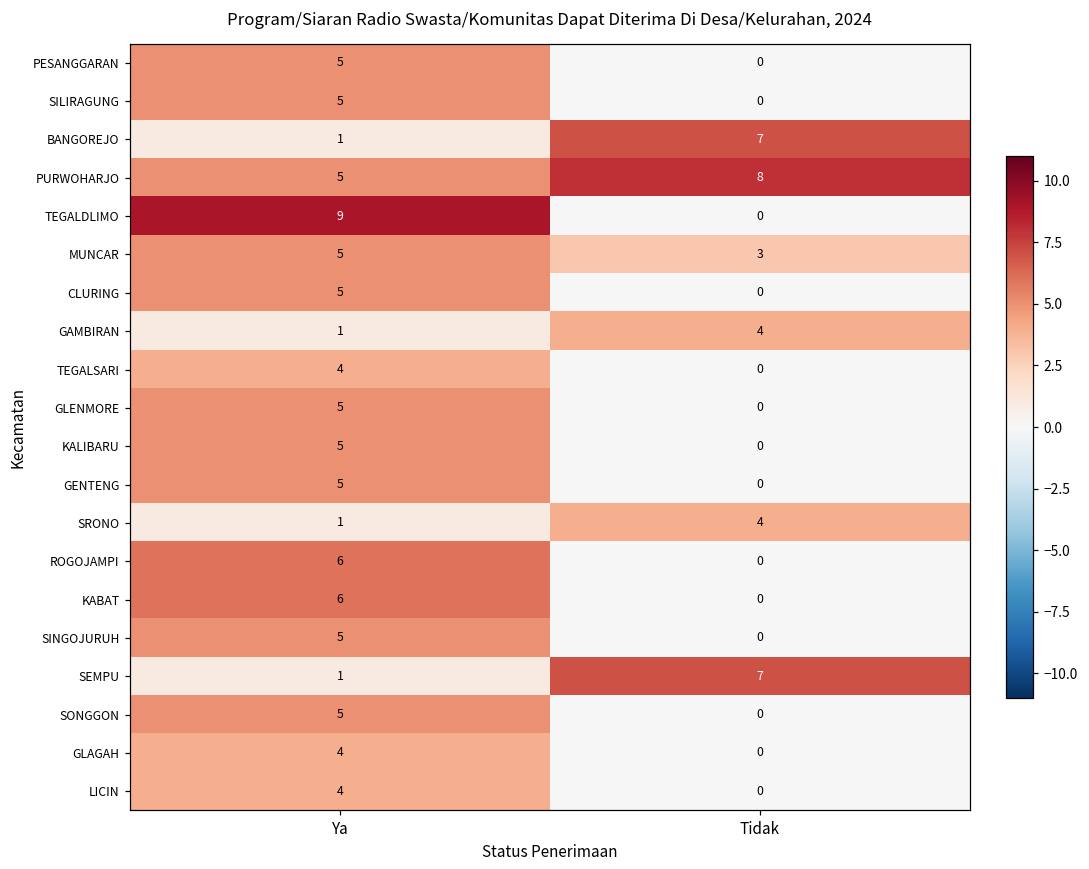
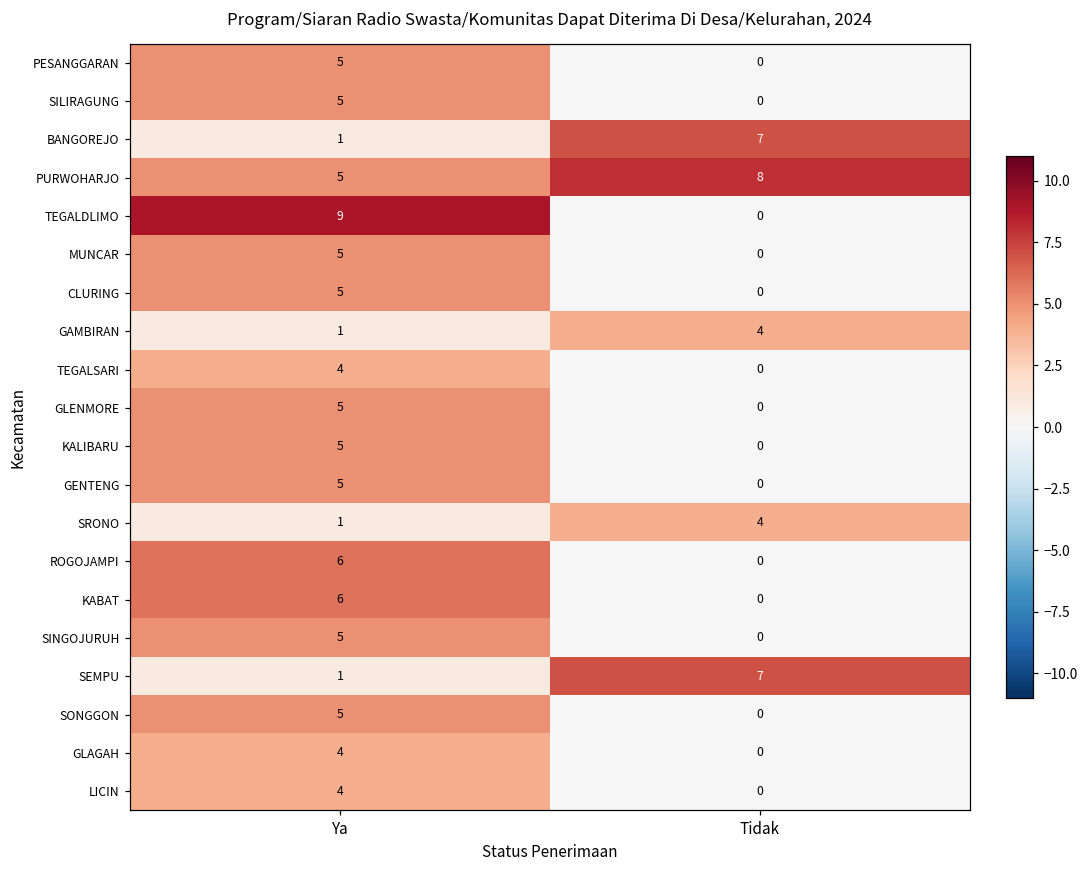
MUNCAR, Tidak: 3 -> 0
